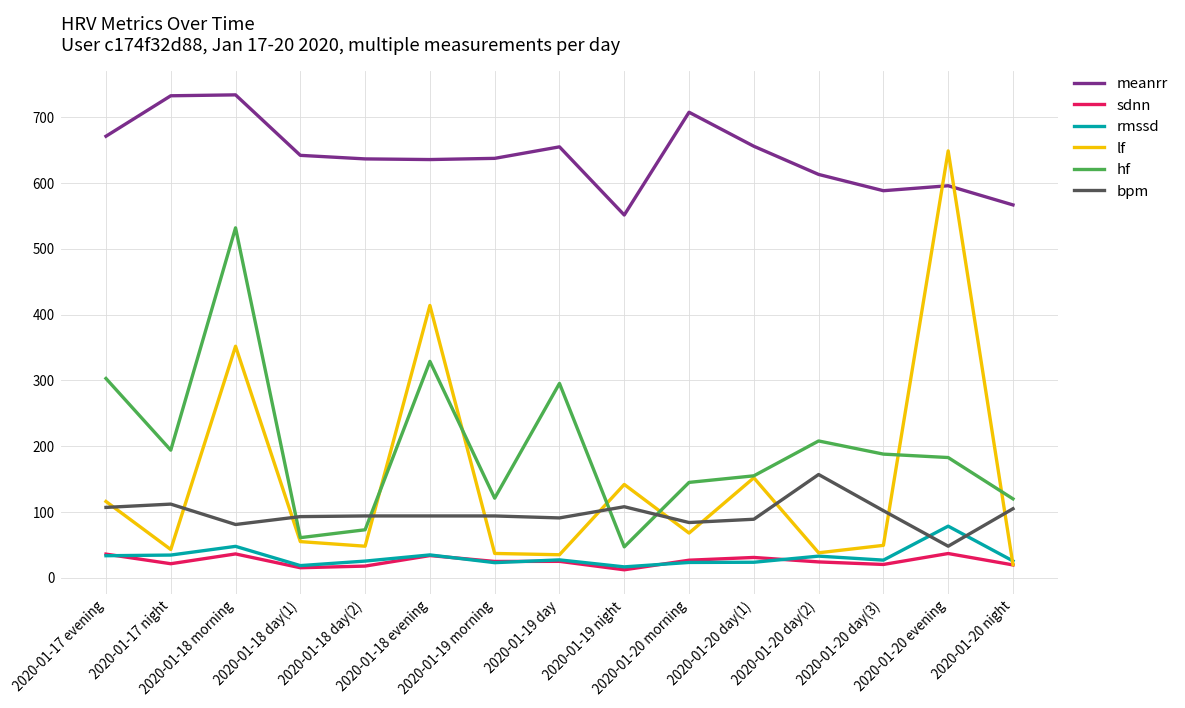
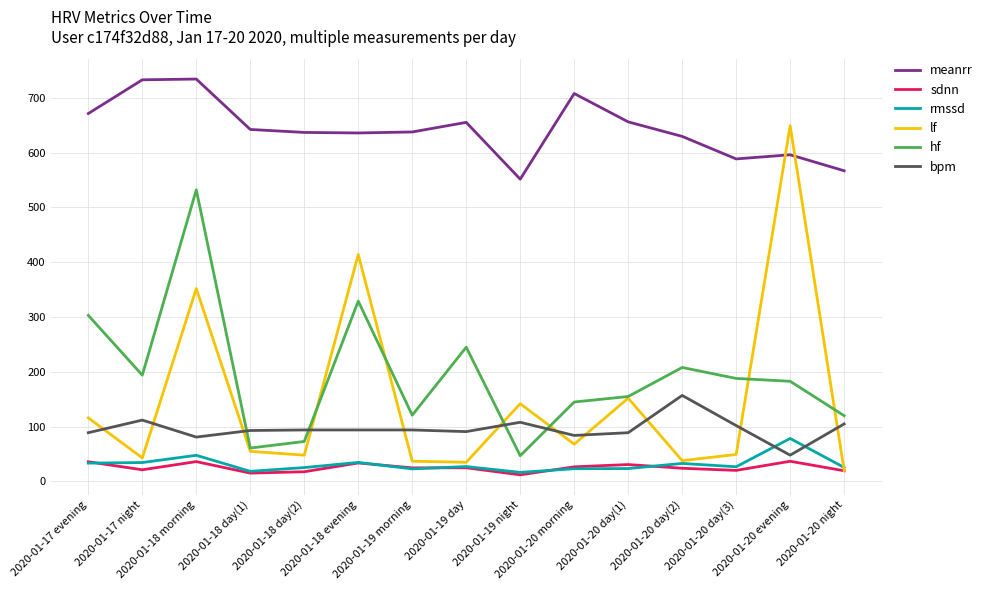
bpm, 2020-01-17 evening: 110 -> 90
hf, 2020-01-19 day: 300 -> 250
meanrr, 2020-01-20 day(2): 610 -> 630
